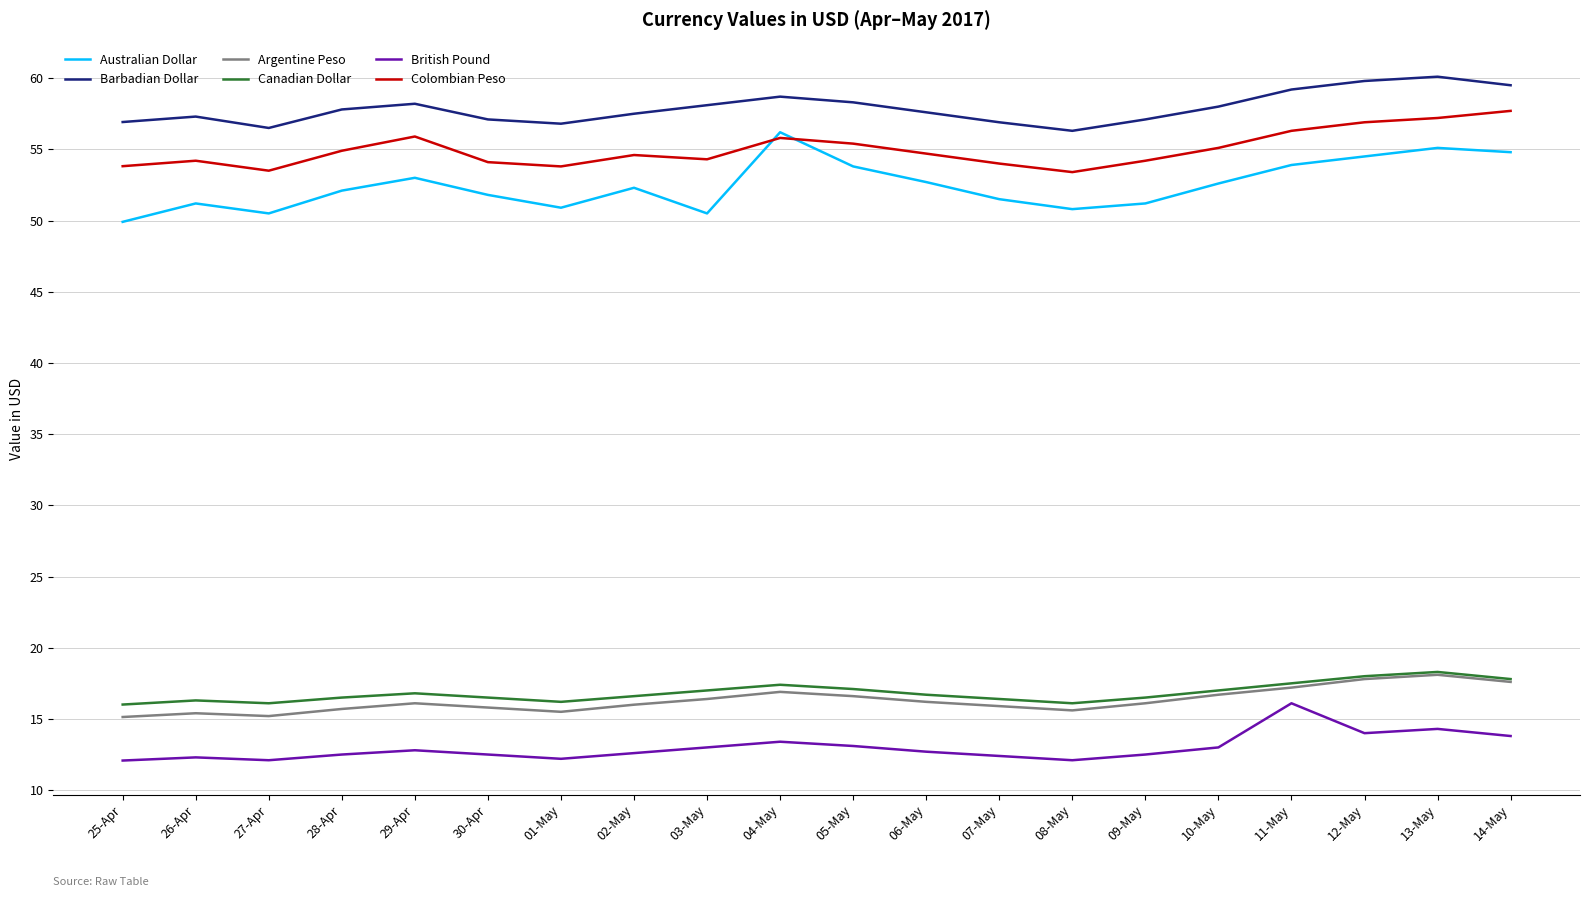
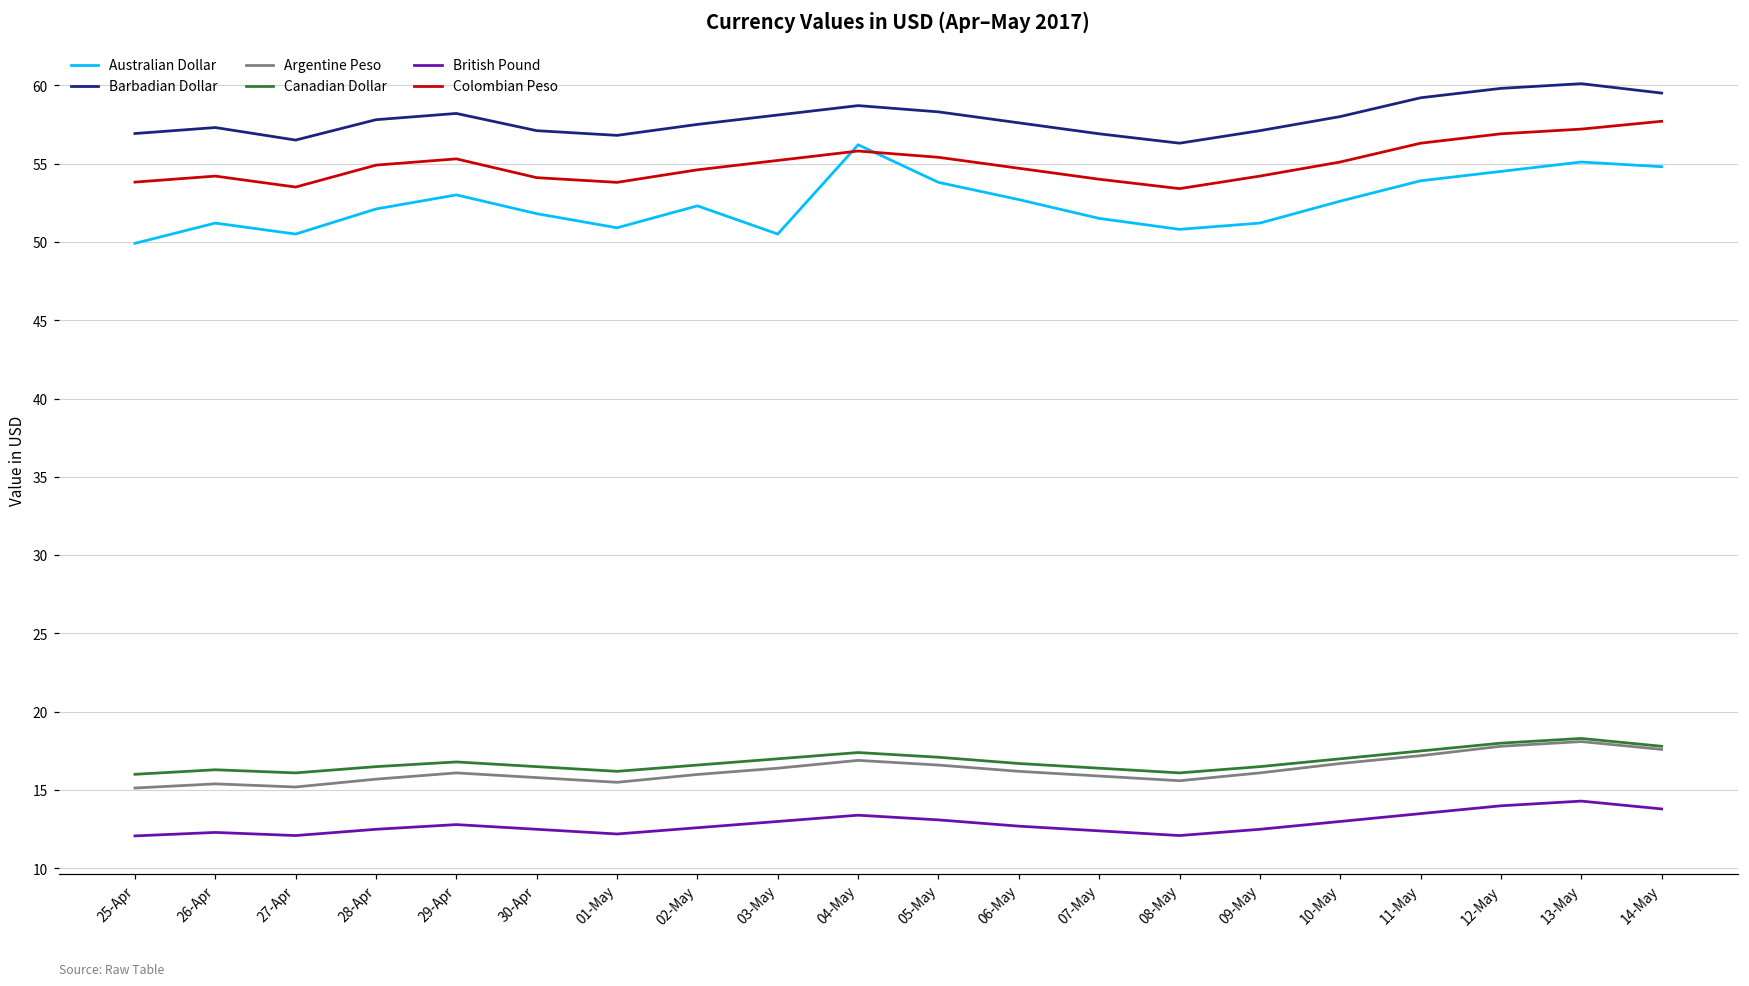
Colombian Peso, 29-Apr: 55.9 -> 55.3
Colombian Peso, 03-May: 54.3 -> 55.2
British Pound, 11-May: 16.1 -> 13.5
